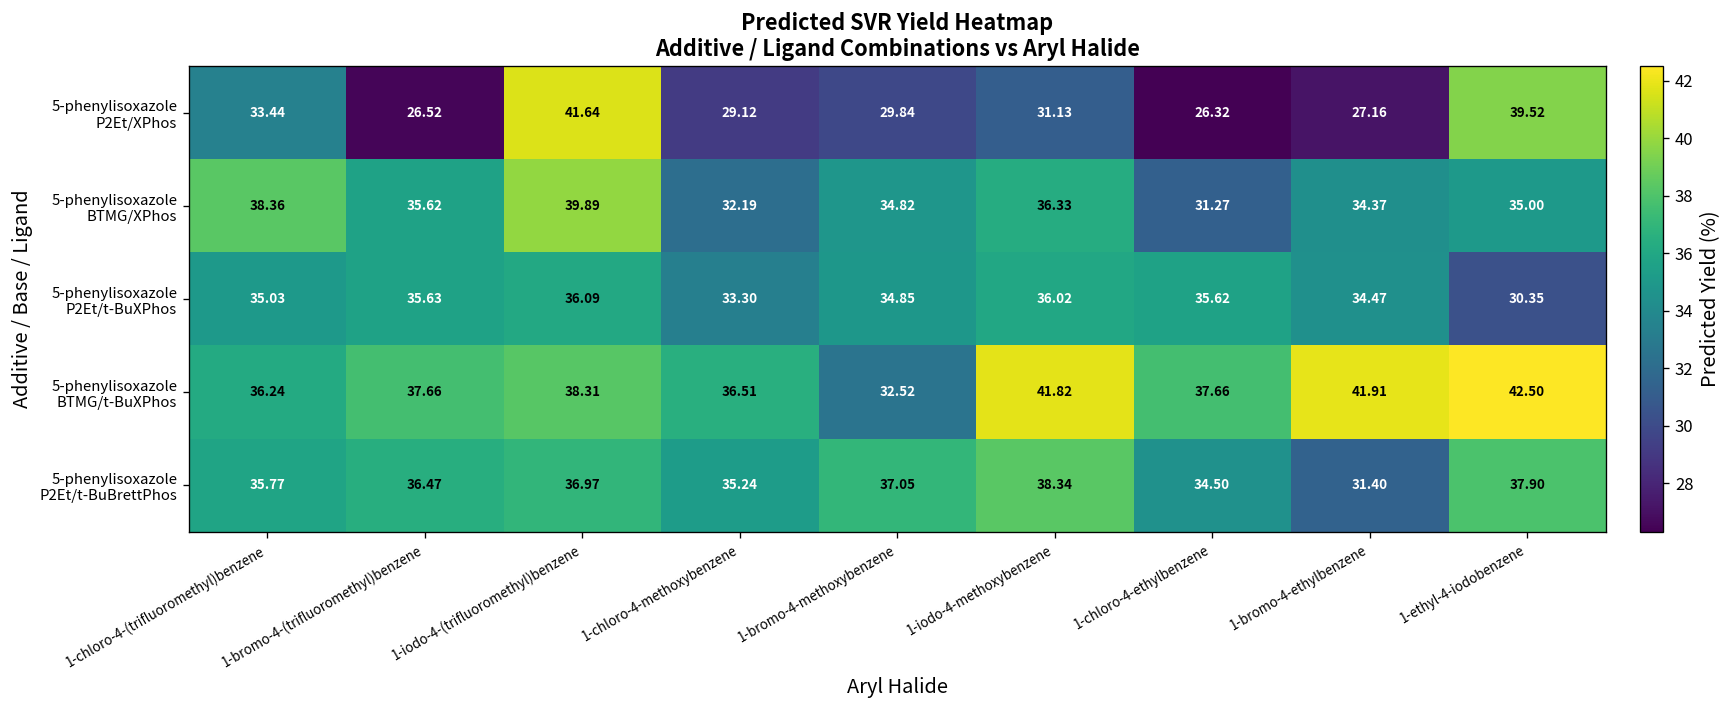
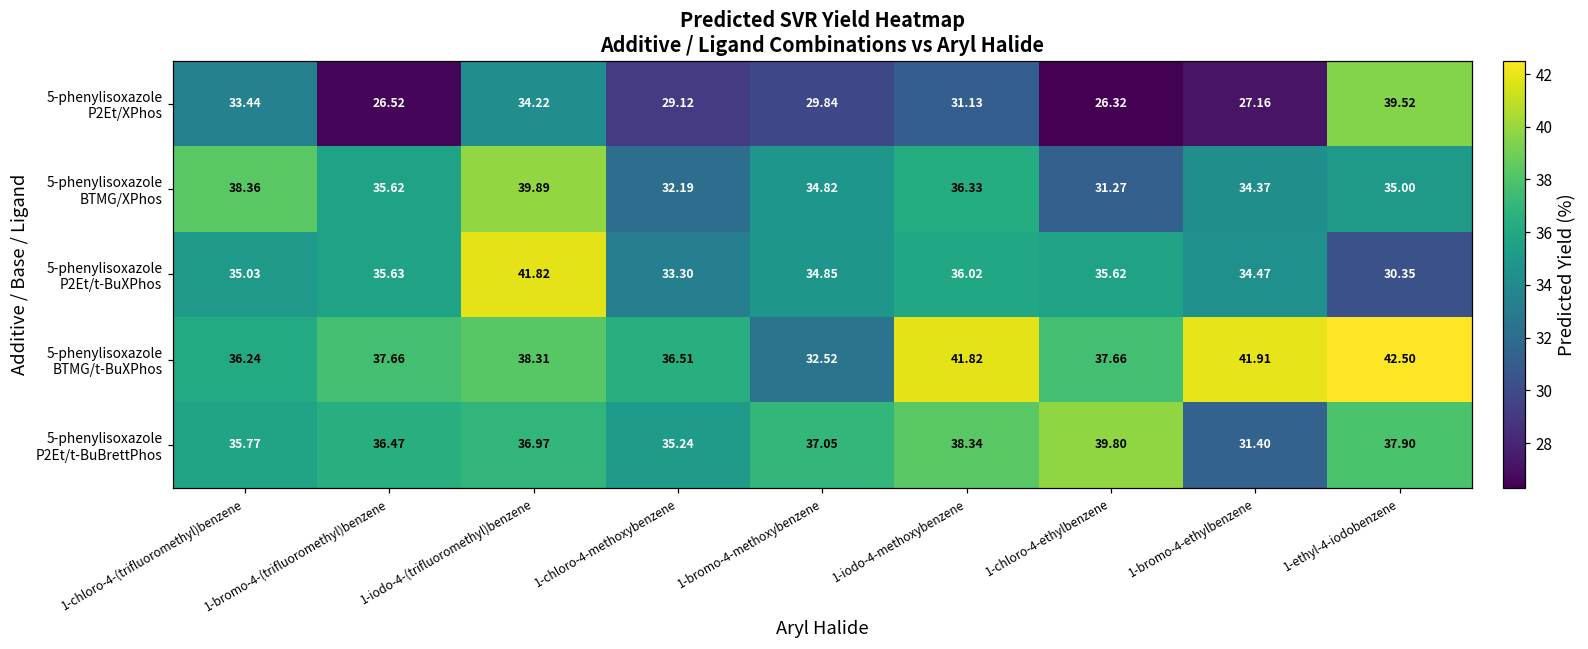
5-phenylisoxazole P2Et/XPhos, 1-iodo-4-(trifluoromethyl)benzene: 41.64 -> 34.22
5-phenylisoxazole P2Et/t-BuXPhos, 1-iodo-4-(trifluoromethyl)benzene: 36.09 -> 41.82
5-phenylisoxazole P2Et/t-BuBrettPhos, 1-chloro-4-ethylbenzene: 34.50 -> 39.80
